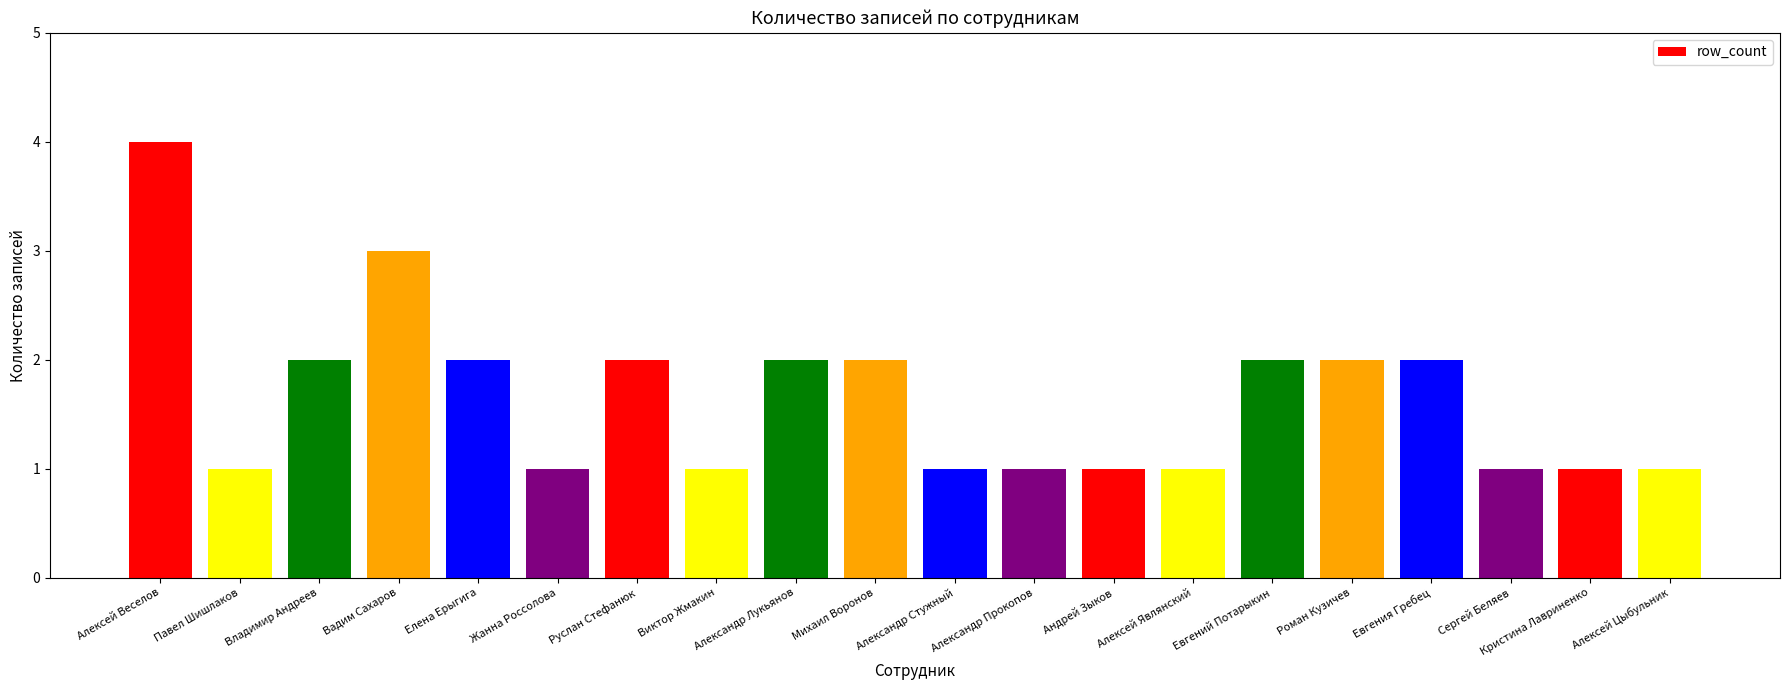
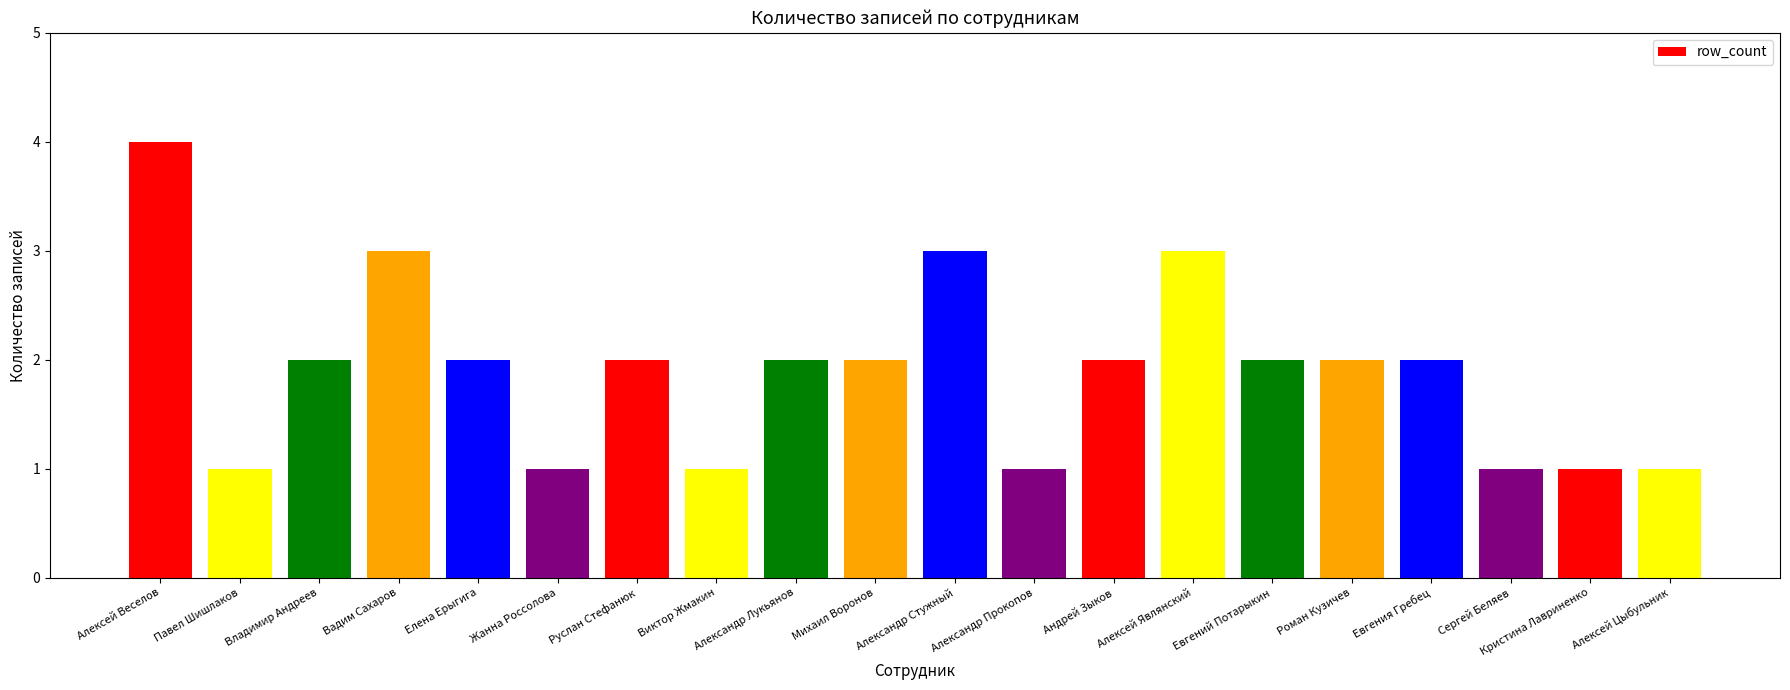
Александр Стужный: 1 -> 3
Андрей Зыков: 1 -> 2
Алексей Являнский: 1 -> 3
